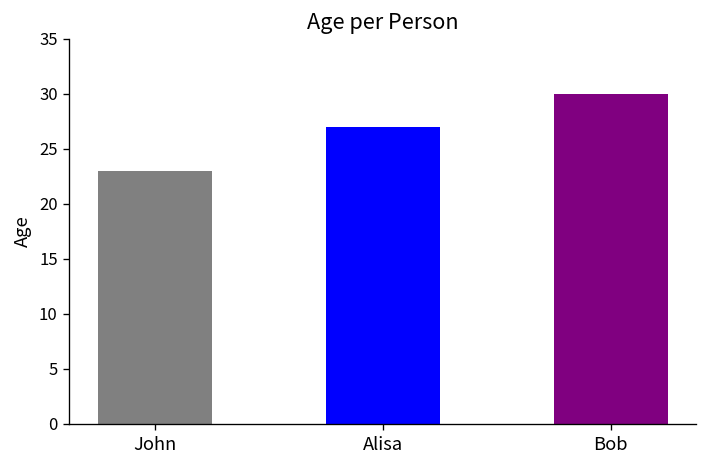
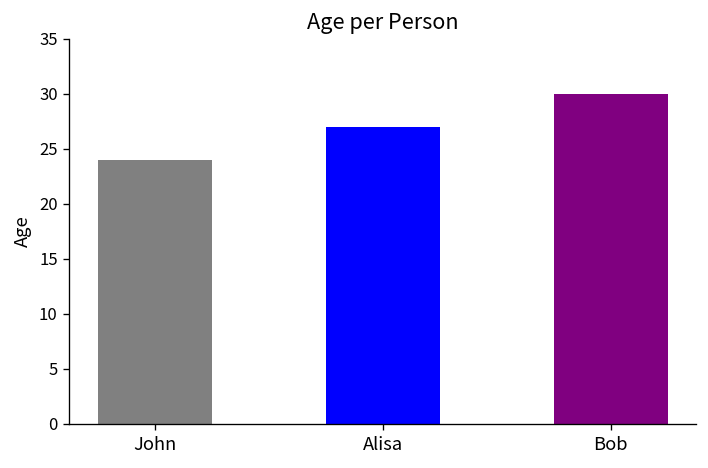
John: 23 -> 24
